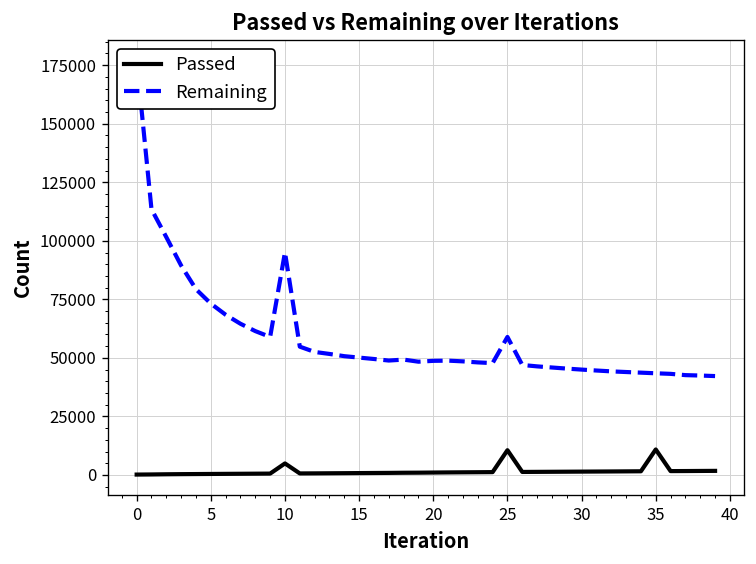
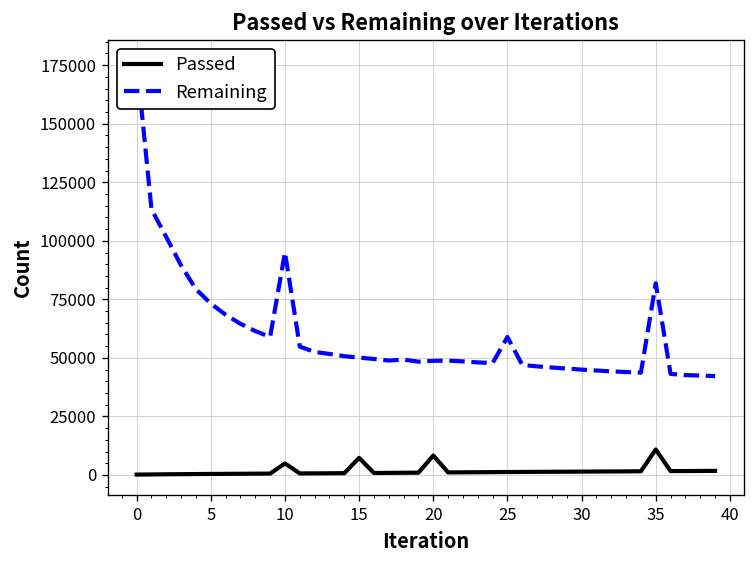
Passed, 15: 1000 -> 7000
Passed, 20: 1000 -> 8000
Passed, 25: 11000 -> 1000
Remaining, 35: 43000 -> 82000
